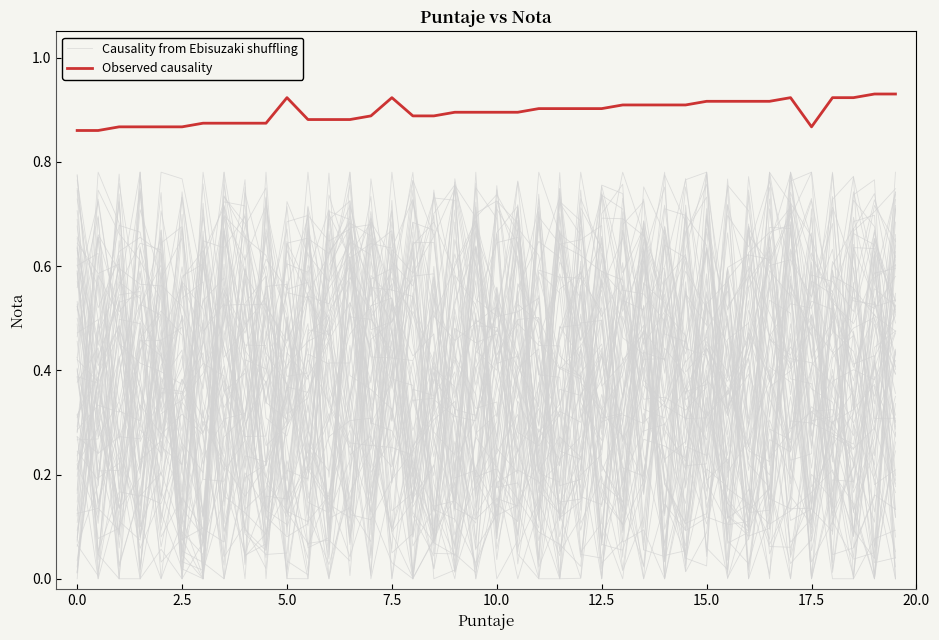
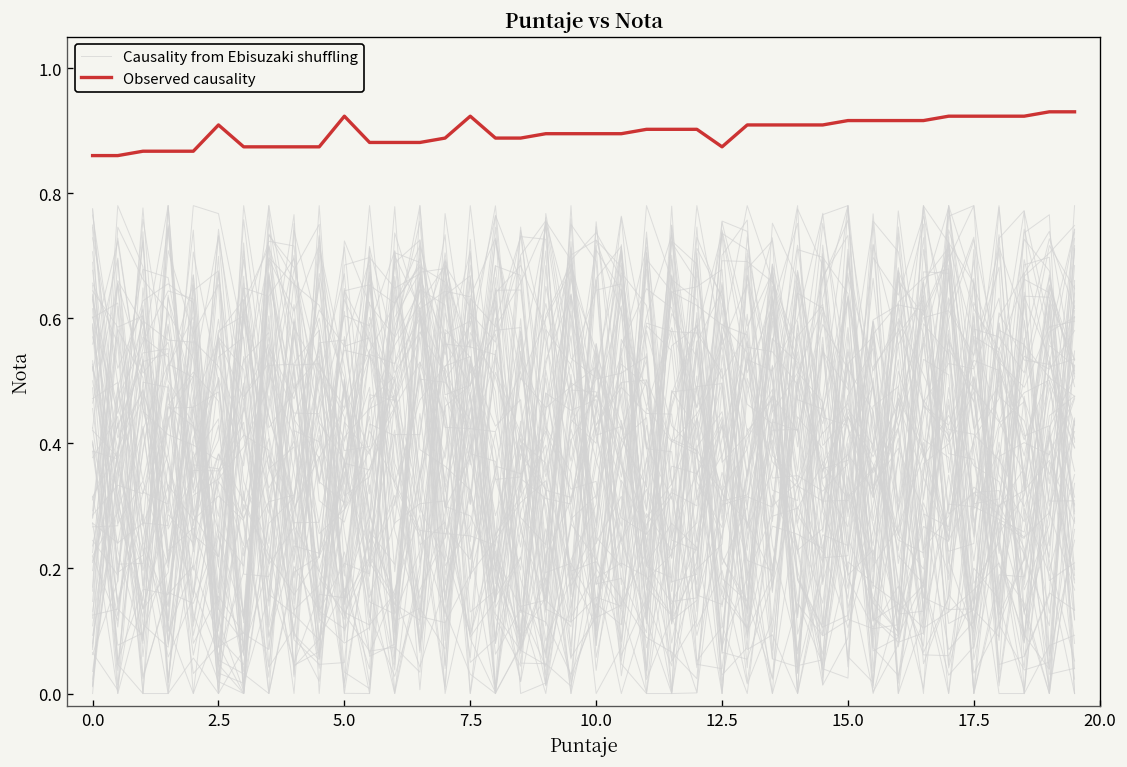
Observed causality, 2.5: 0.87 -> 0.91
Observed causality, 12.5: 0.90 -> 0.87
Observed causality, 17.5: 0.87 -> 0.92
